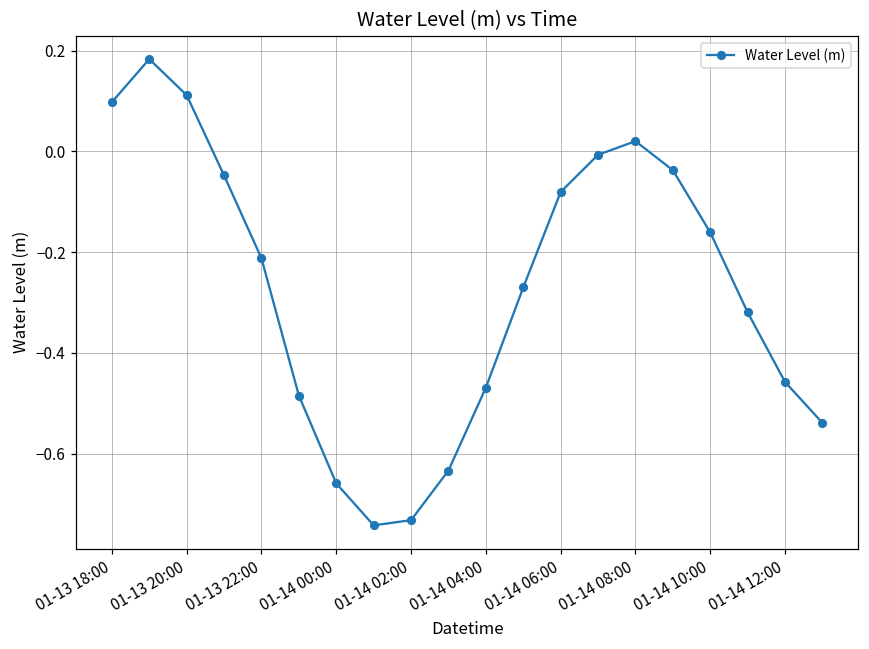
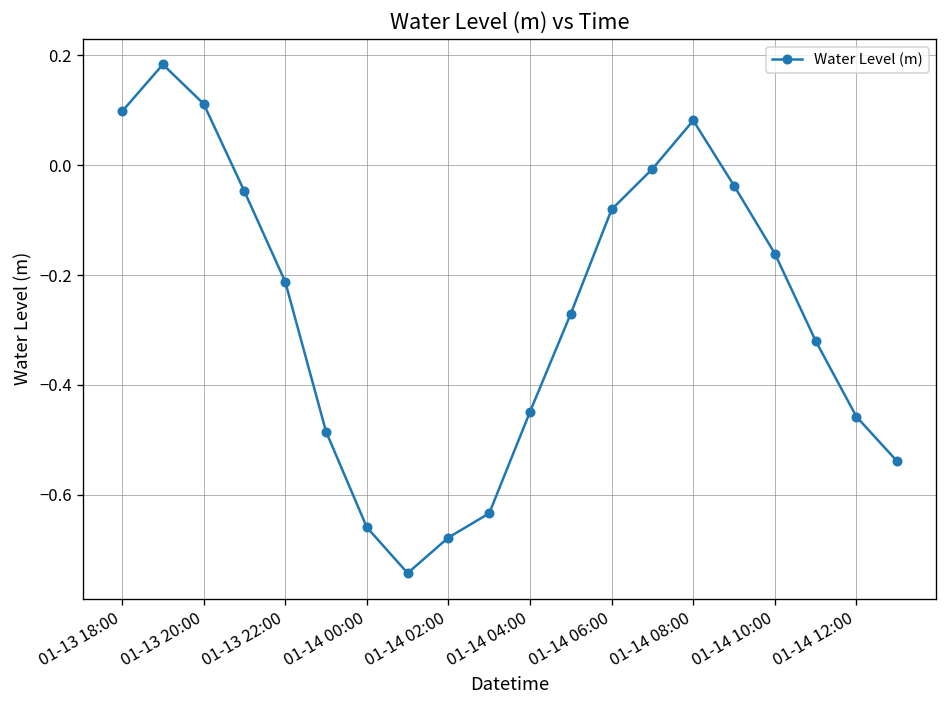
01-14 02:00: -0.73 -> -0.68
01-14 04:00: -0.47 -> -0.45
01-14 08:00: 0.02 -> 0.08
